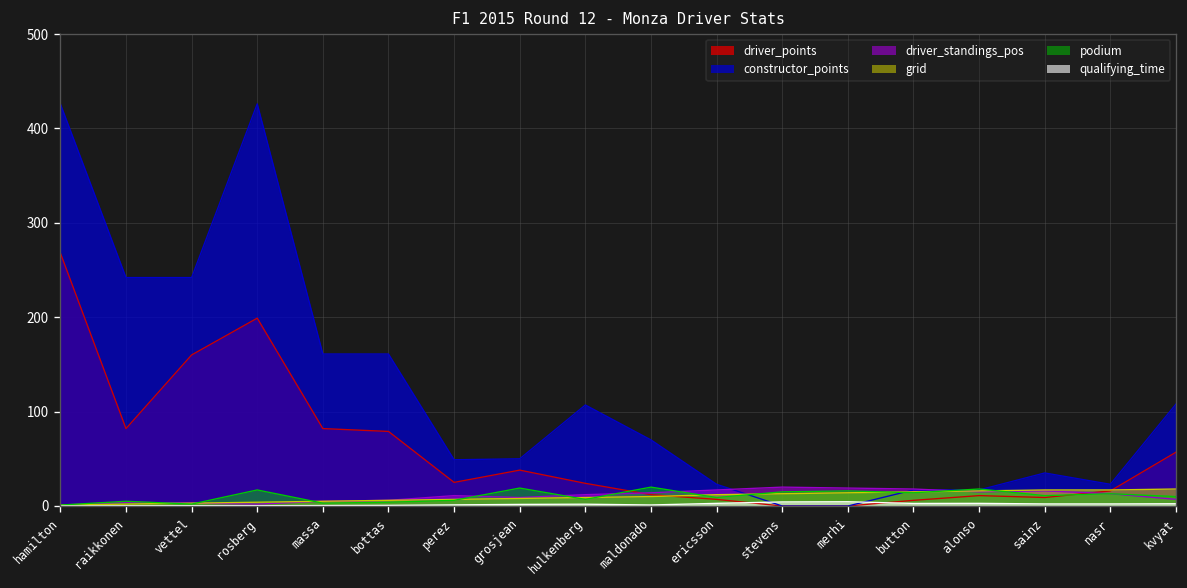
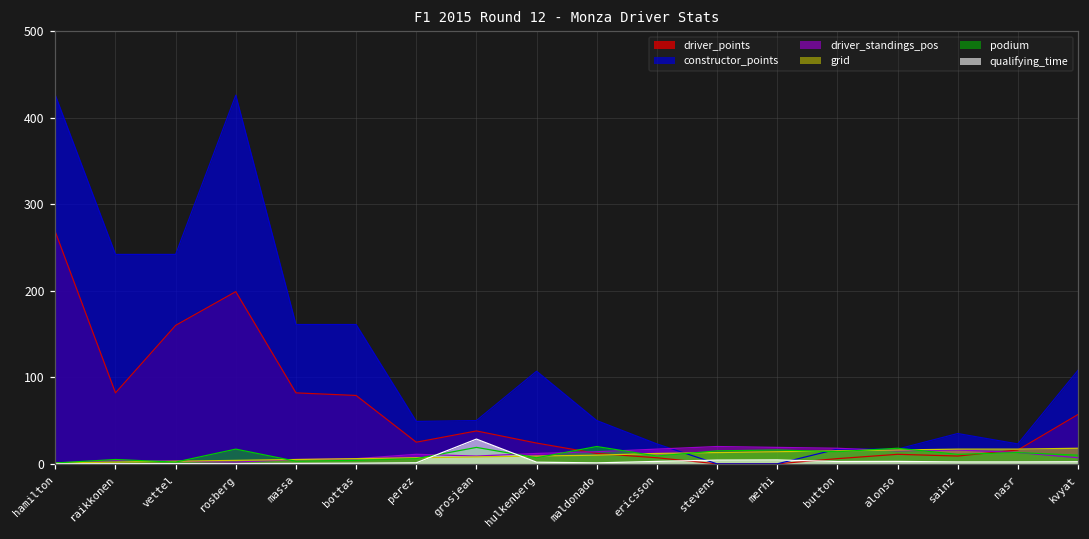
qualifying_time, grosjean: 0 -> 30
constructor_points, maldonado: 70 -> 50
